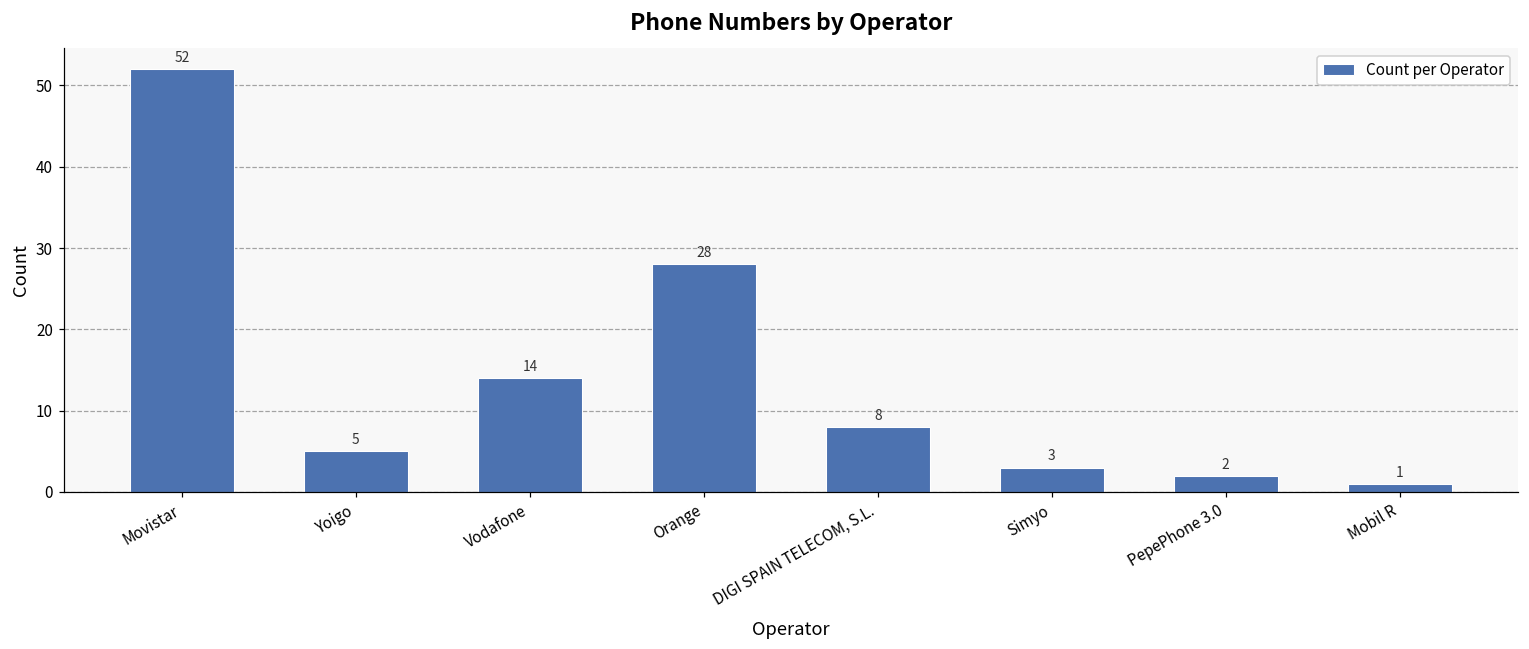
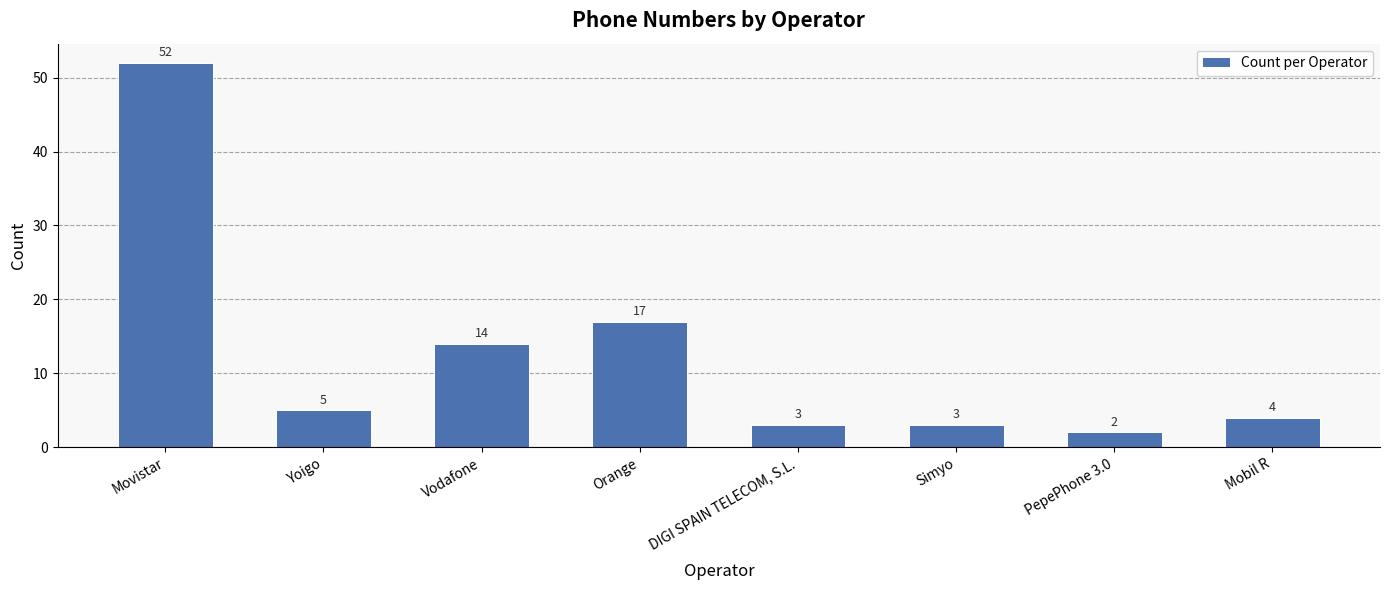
Orange: 28 -> 17
DIGI SPAIN TELECOM, S.L.: 8 -> 3
Mobil R: 1 -> 4
